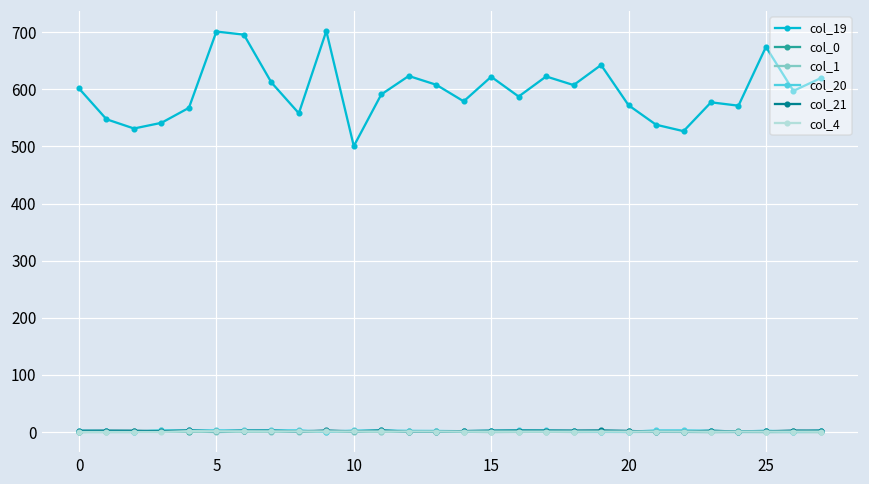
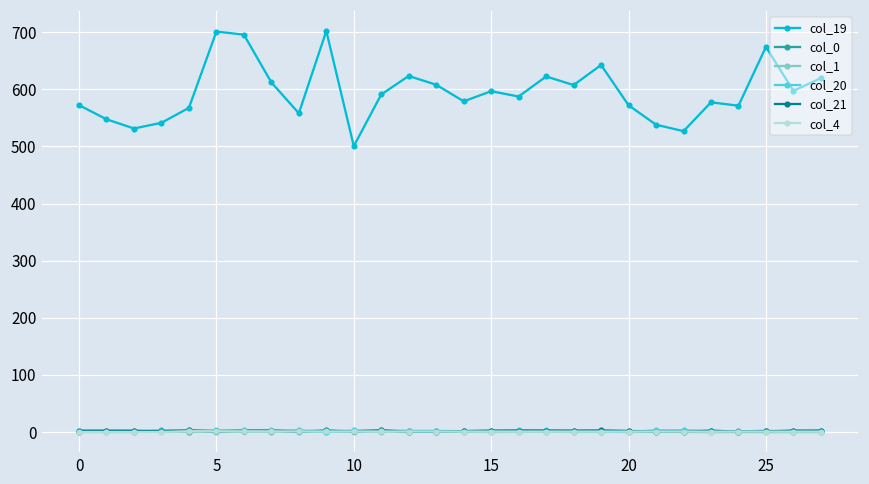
col_19, 0: 600 -> 570
col_19, 15: 620 -> 600
